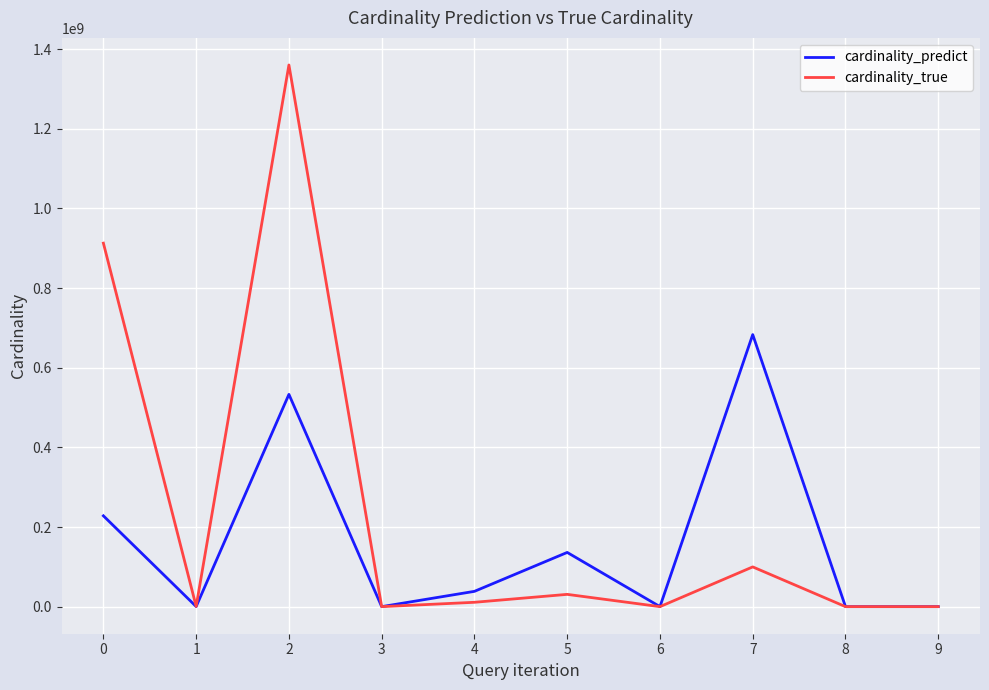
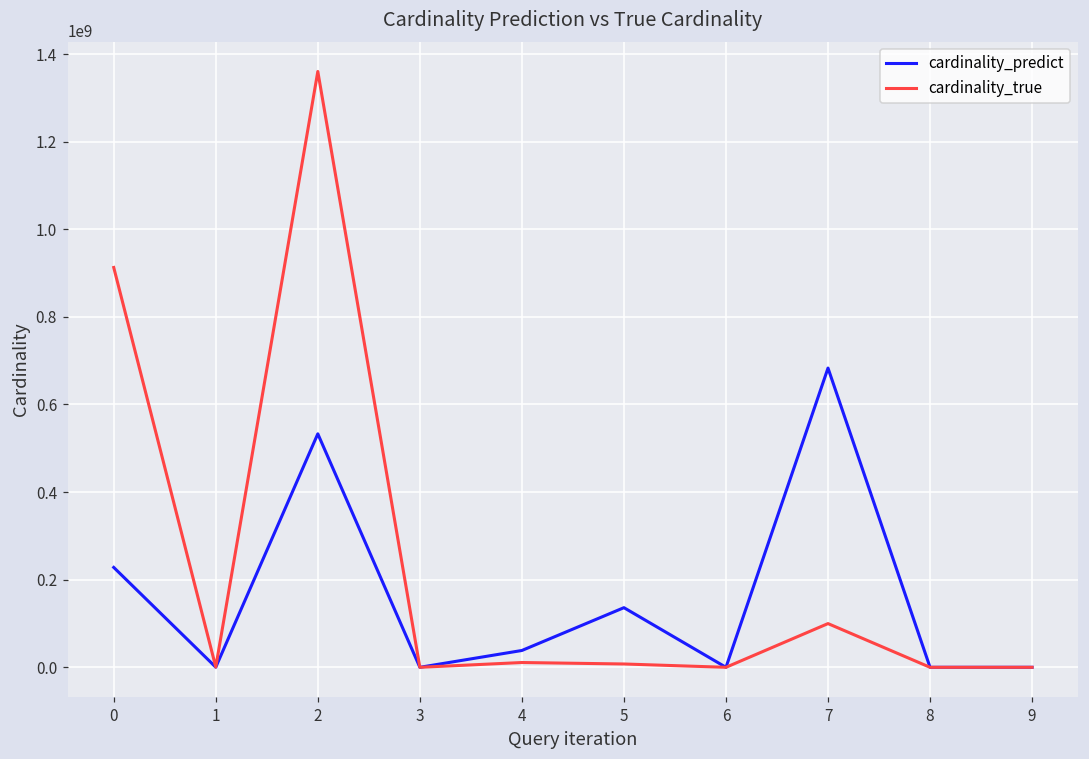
cardinality_true, 5: 30000000 -> 10000000
